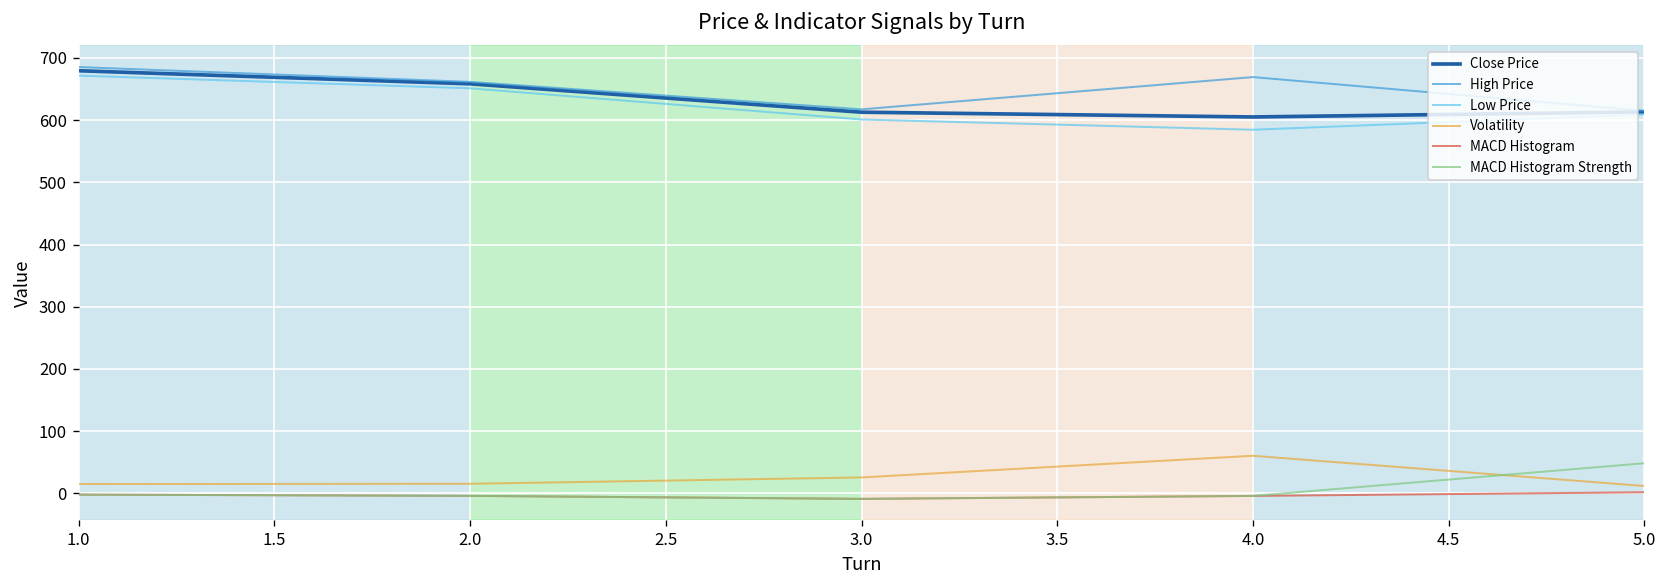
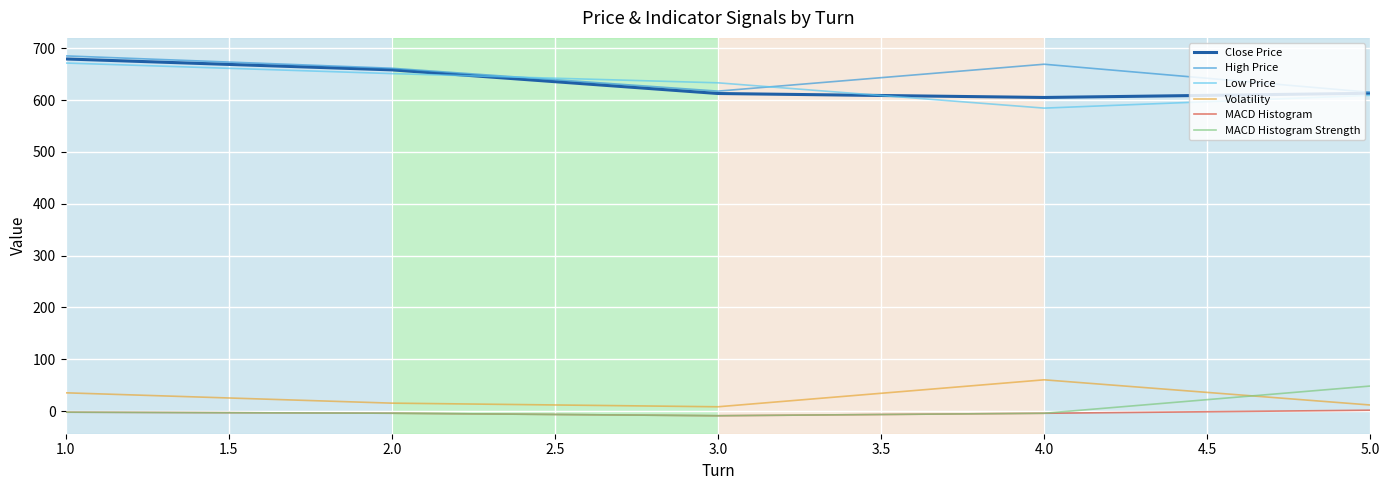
Volatility, 1.0: 20 -> 40
Low Price, 3.0: 600 -> 630
Volatility, 3.0: 30 -> 10
